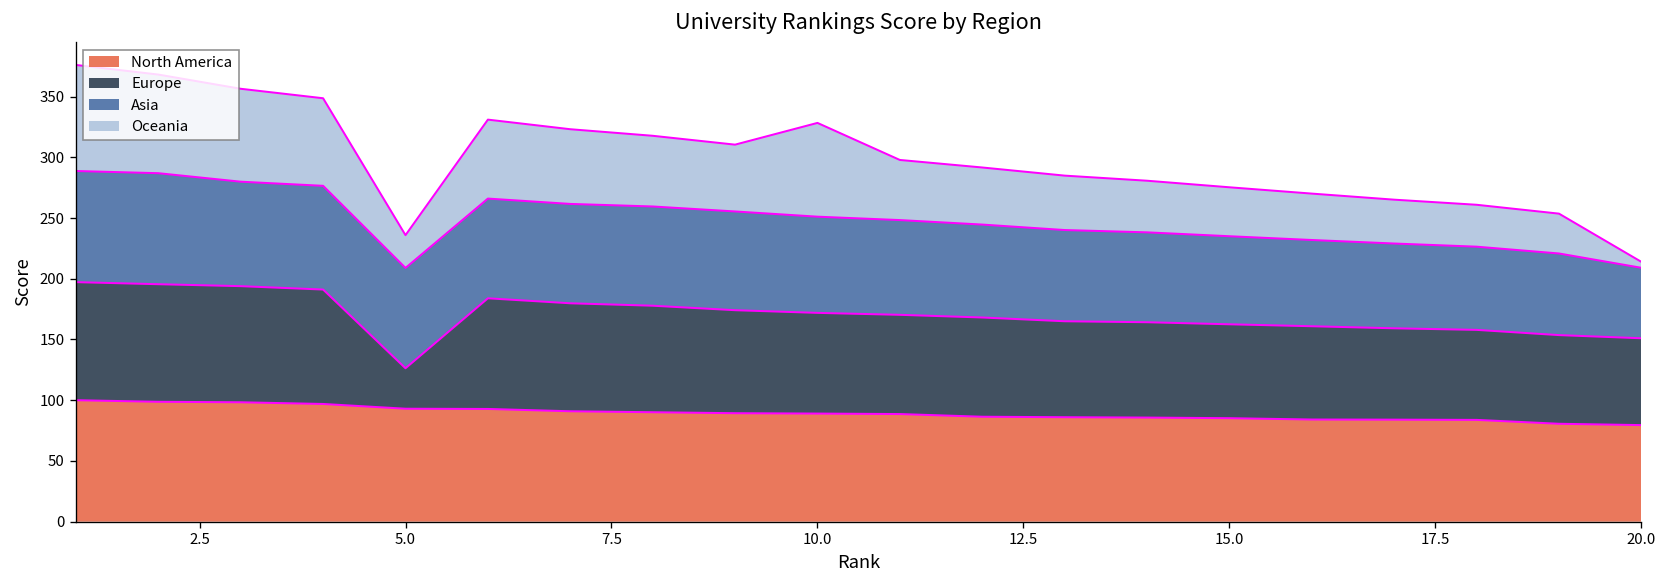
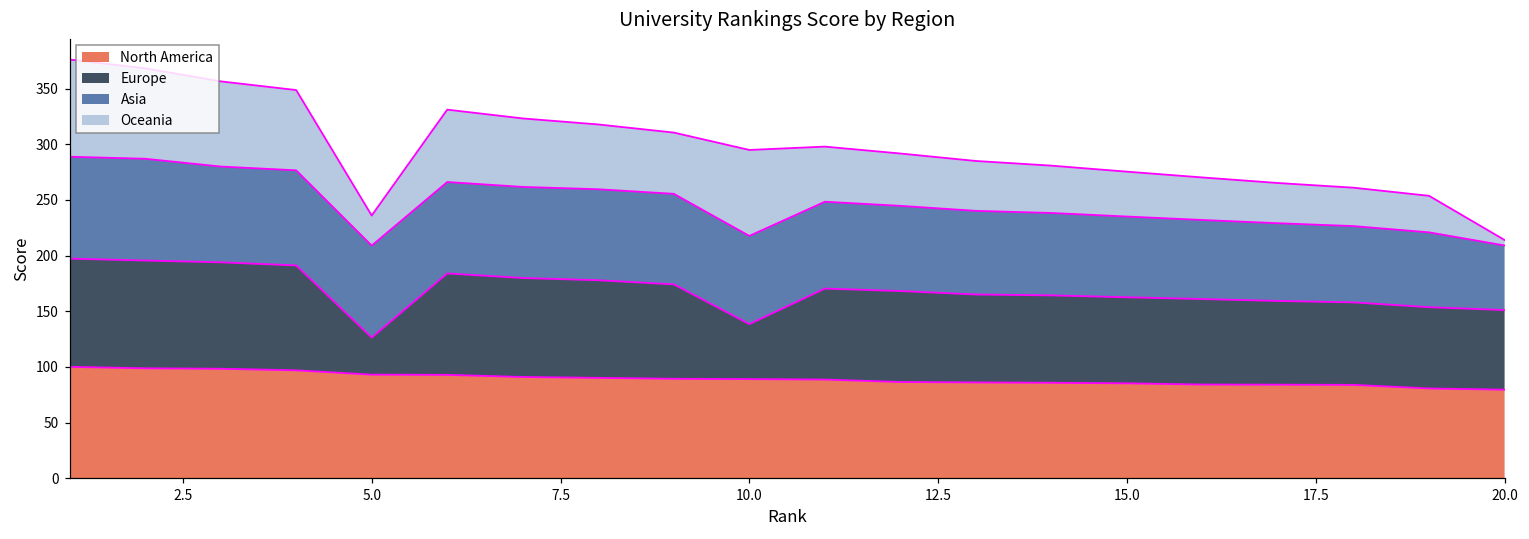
Europe, 10.0: 83 -> 49
